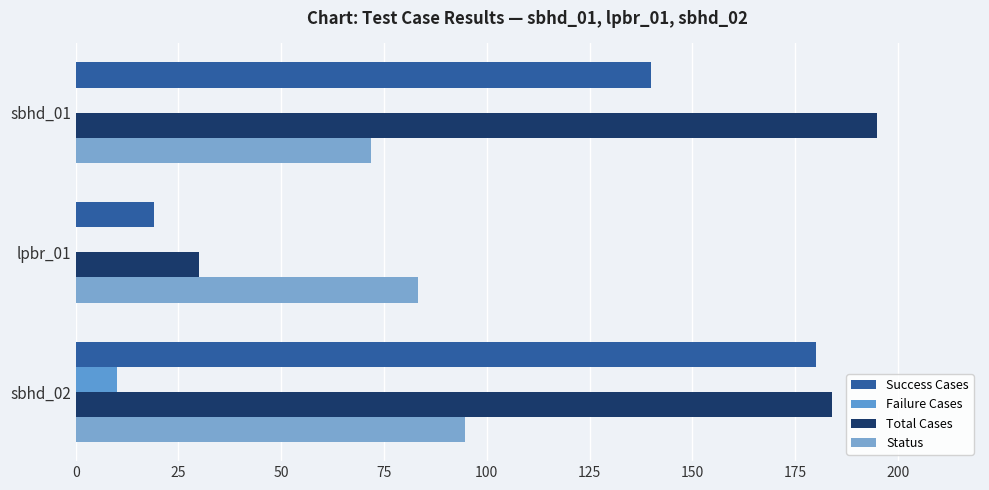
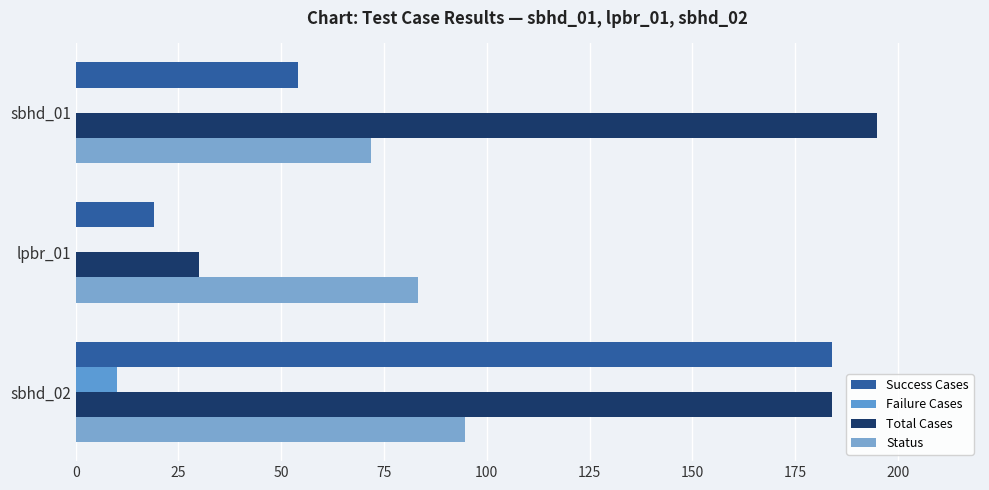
Success Cases, sbhd_01: 140 -> 54
Success Cases, sbhd_02: 180 -> 184
